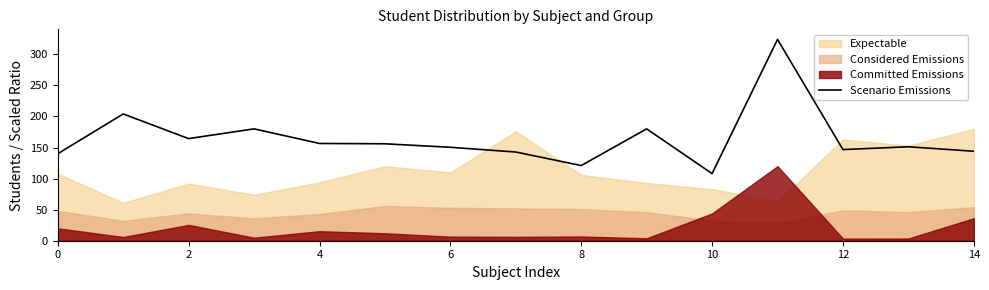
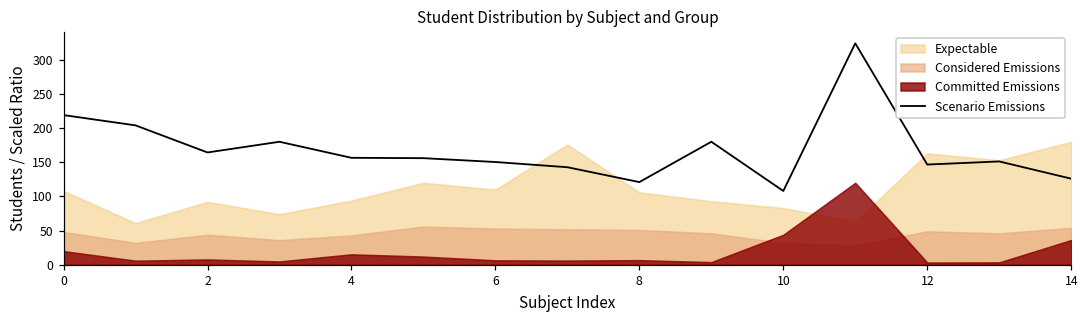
Scenario Emissions, 0: 140 -> 220
Committed Emissions, 2: 30 -> 10
Scenario Emissions, 14: 140 -> 130
